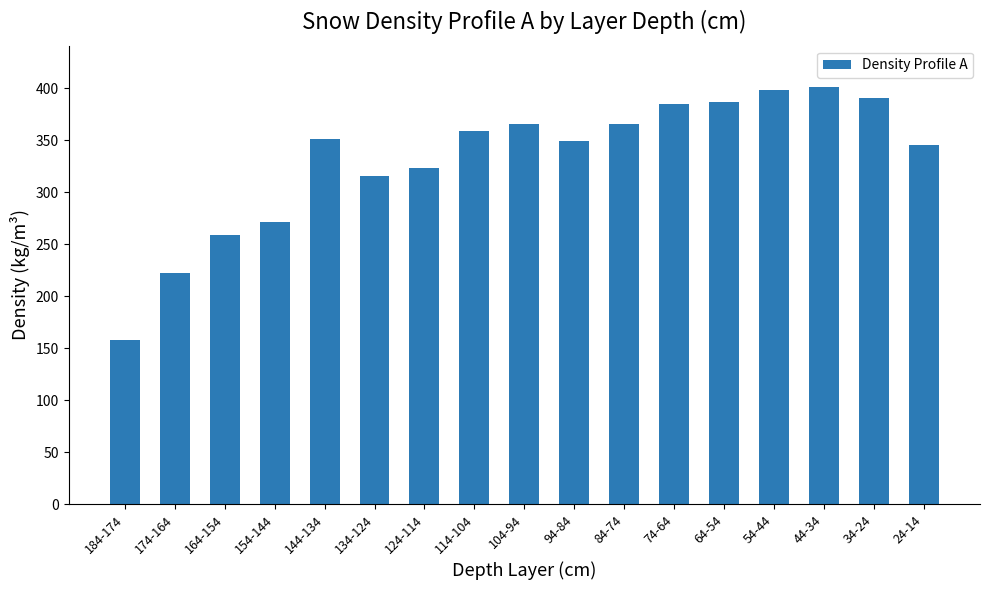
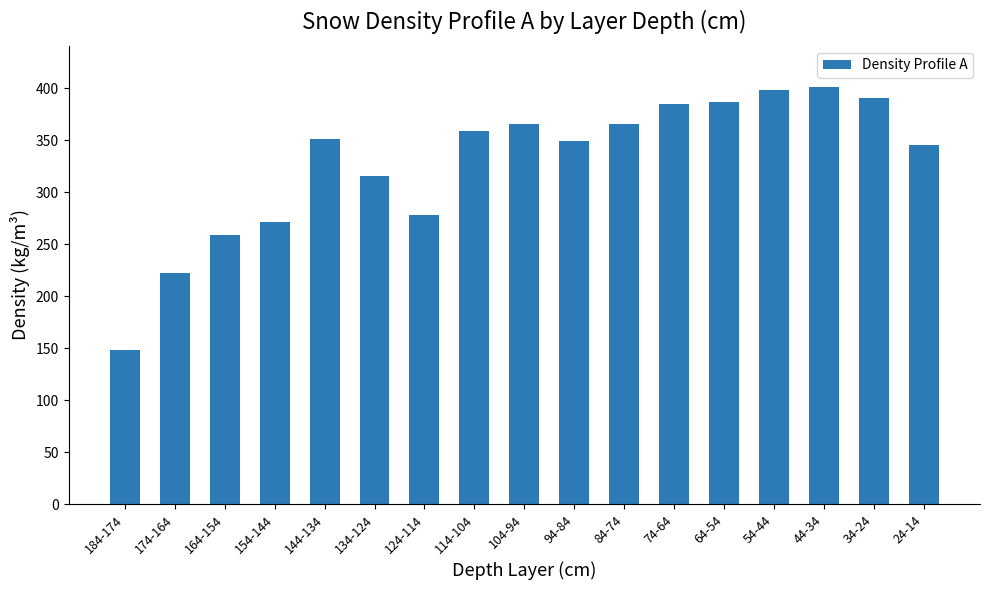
184-174: 158 -> 148
124-114: 323 -> 278
